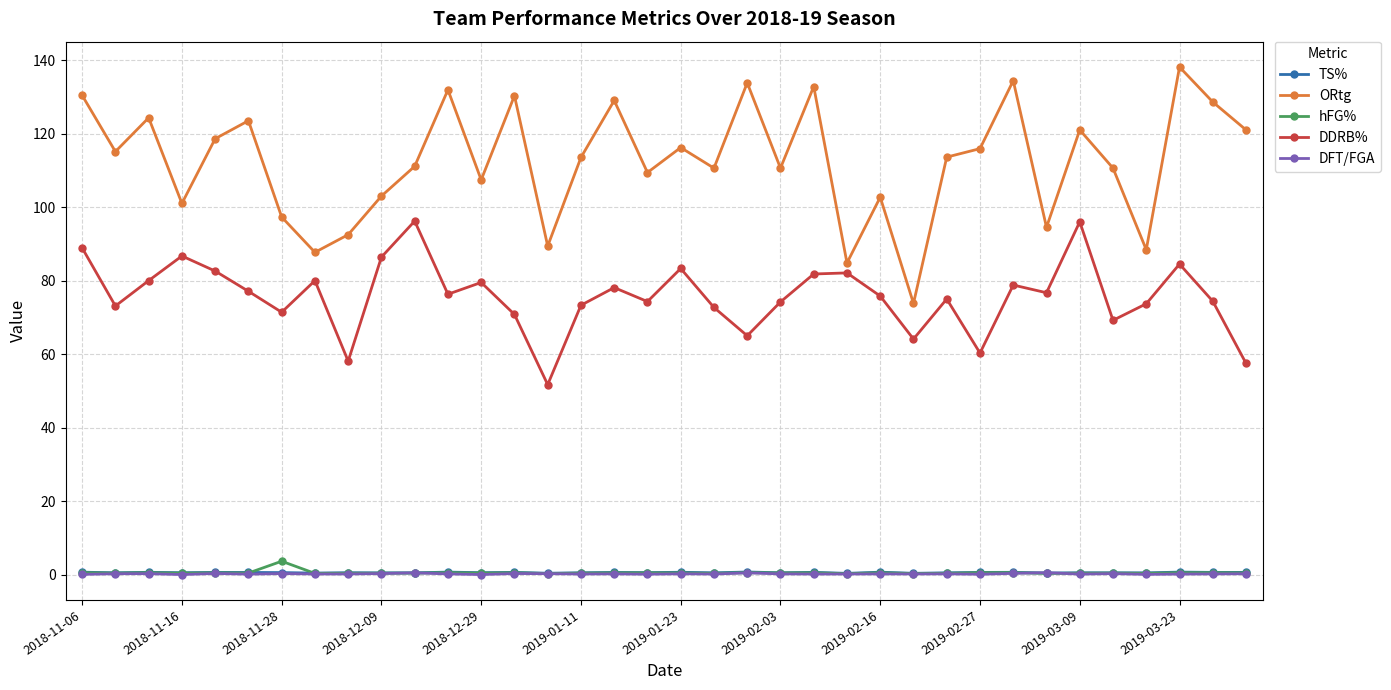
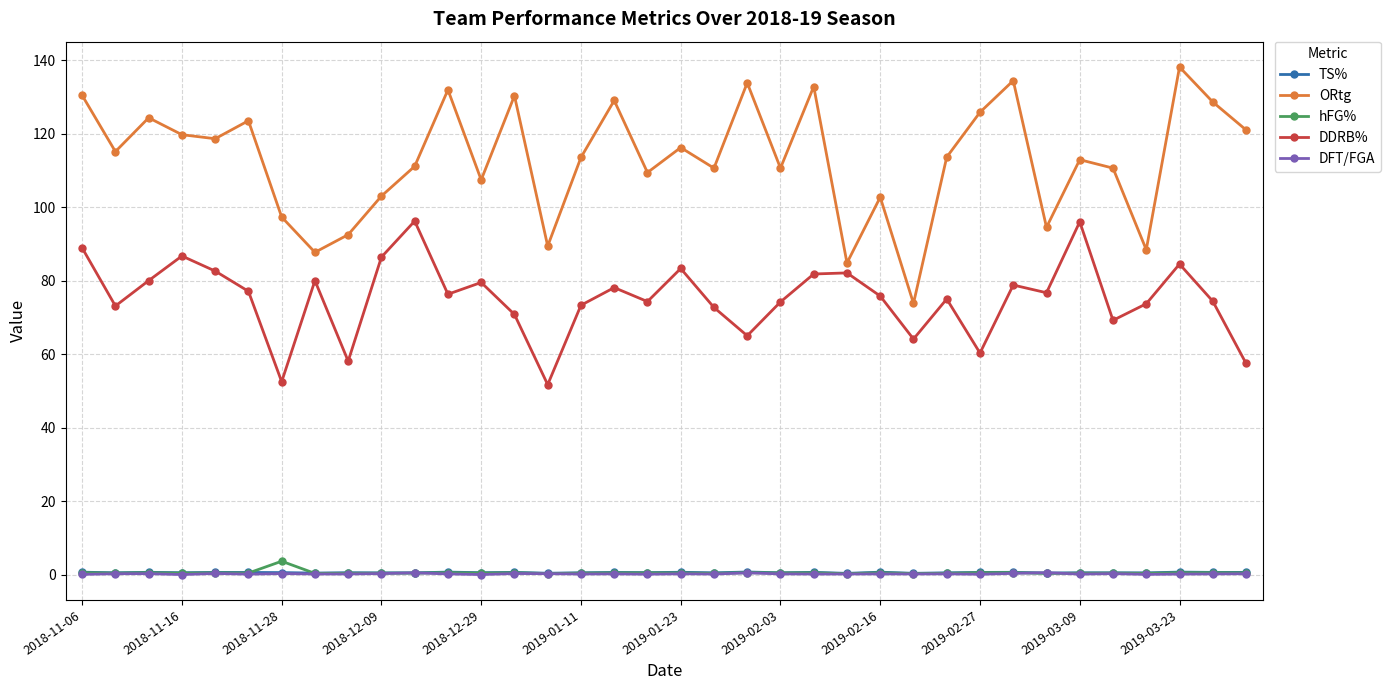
ORtg, 2018-11-16: 101 -> 120
DDRB%, 2018-11-28: 71 -> 53
ORtg, 2019-02-27: 116 -> 126
ORtg, 2019-03-09: 121 -> 113
